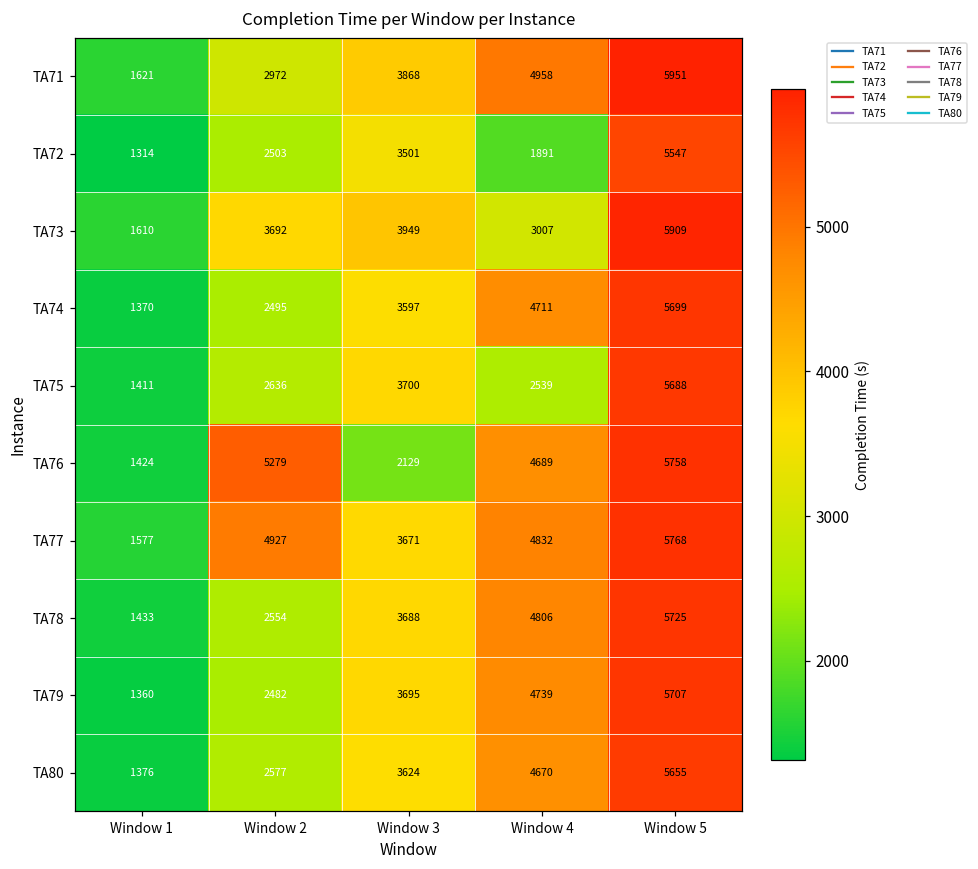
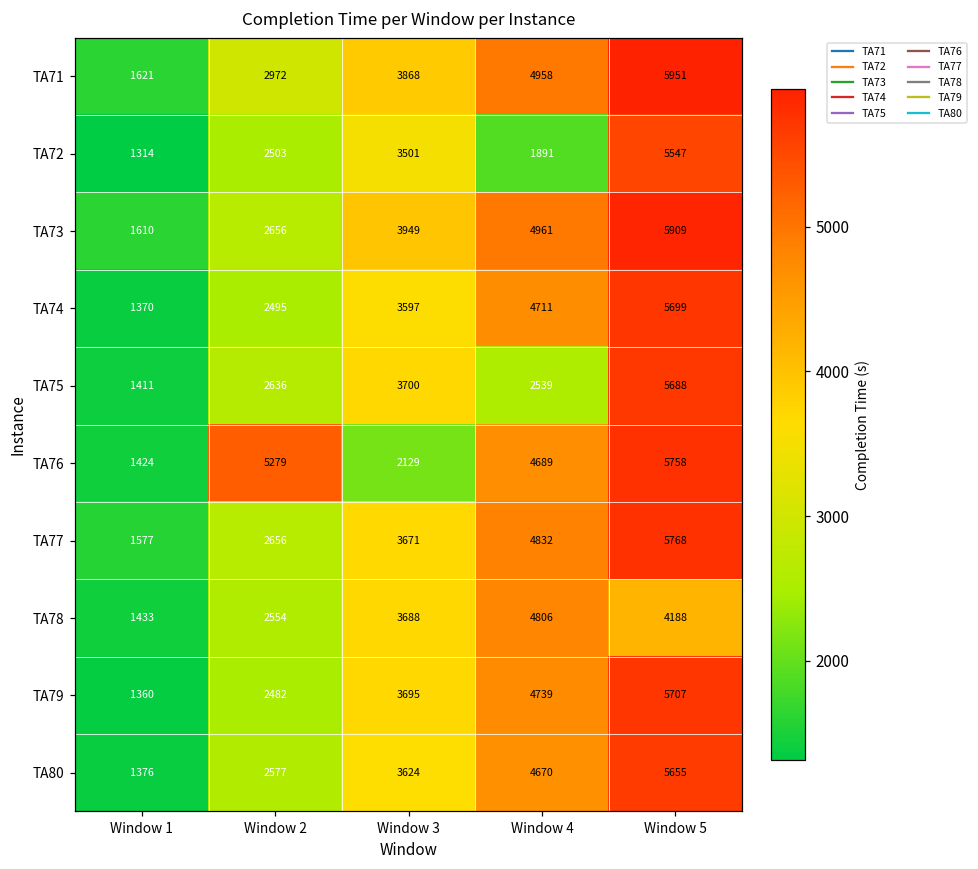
TA73, Window 2: 3692 -> 2656
TA73, Window 4: 3007 -> 4961
TA77, Window 2: 4927 -> 2656
TA78, Window 5: 5725 -> 4188
